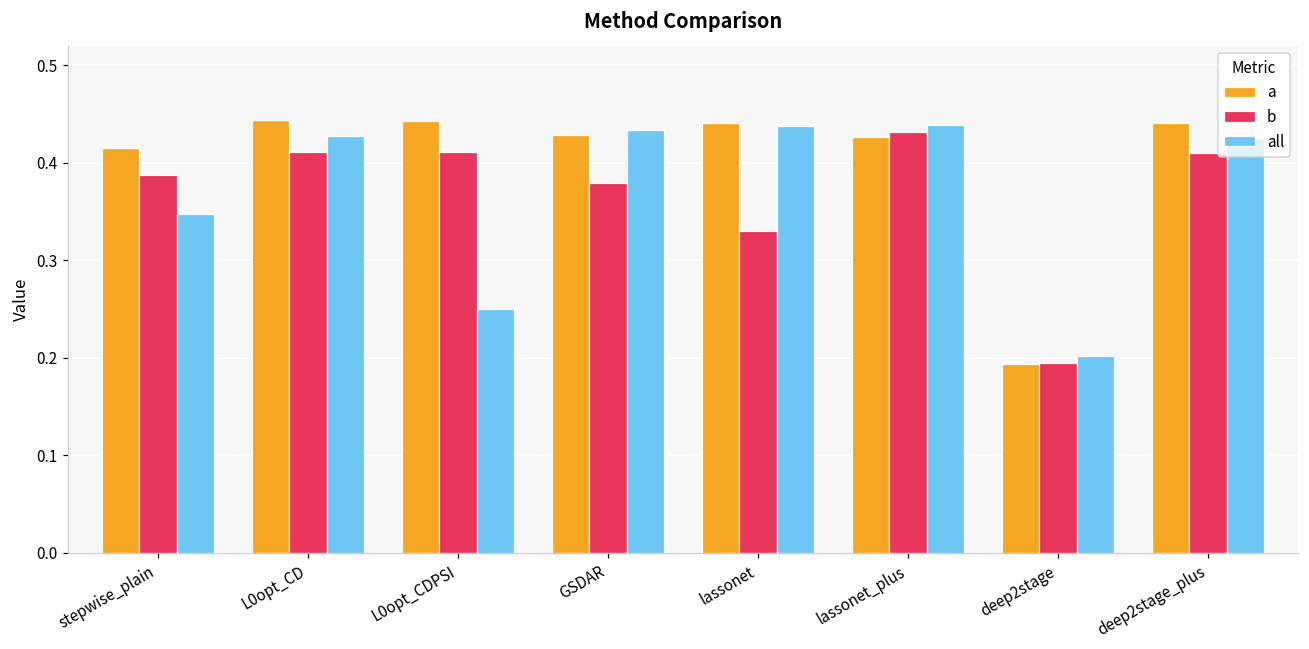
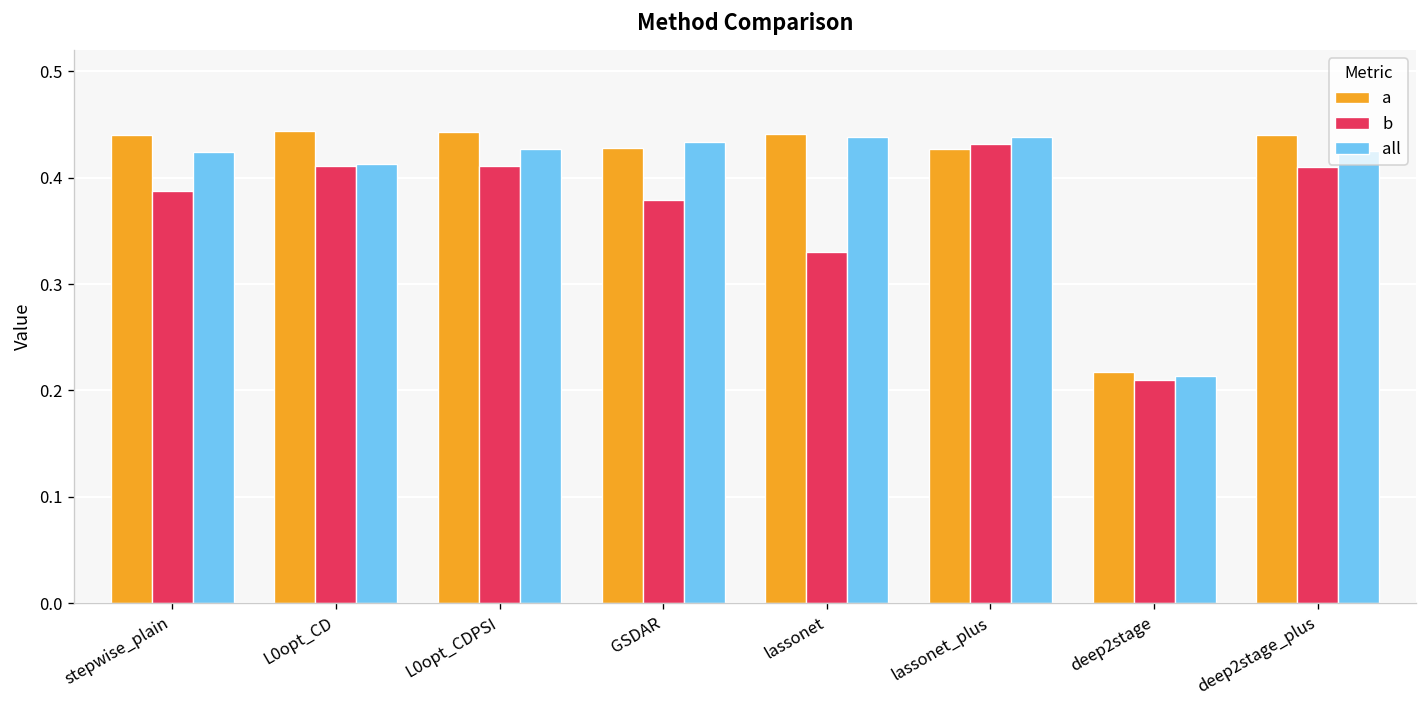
a, stepwise_plain: 0.41 -> 0.44
all, stepwise_plain: 0.35 -> 0.42
all, L0opt_CD: 0.43 -> 0.41
all, L0opt_CDPSI: 0.25 -> 0.43
a, deep2stage: 0.19 -> 0.22
b, deep2stage: 0.19 -> 0.21
all, deep2stage: 0.20 -> 0.21
